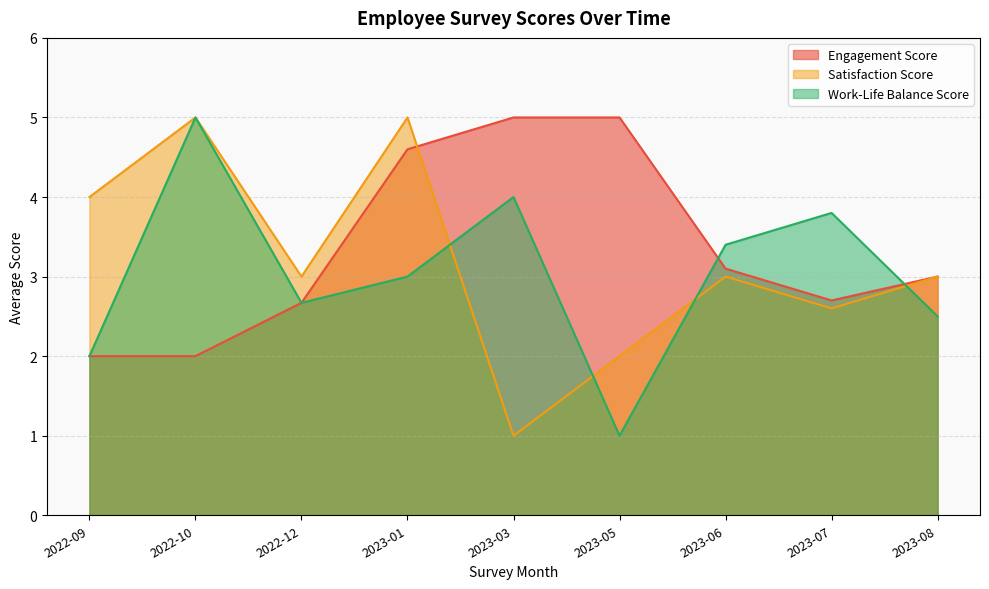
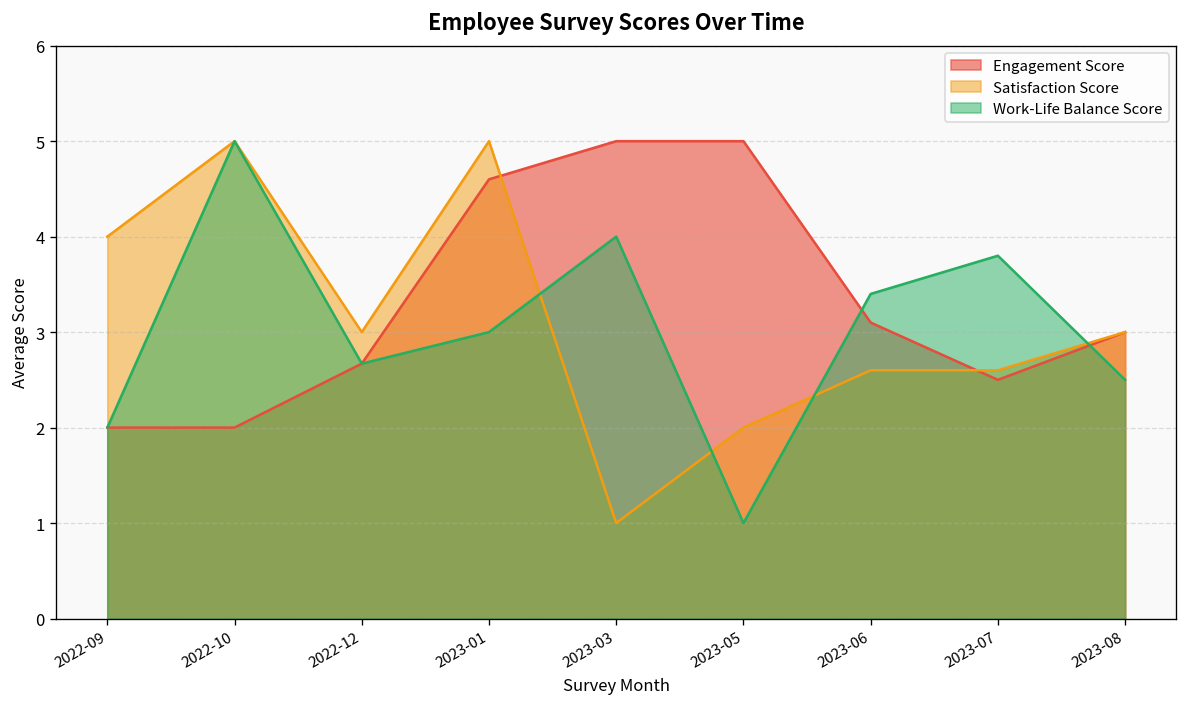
Satisfaction Score, 2023-06: 3.0 -> 2.6
Engagement Score, 2023-07: 2.7 -> 2.5
